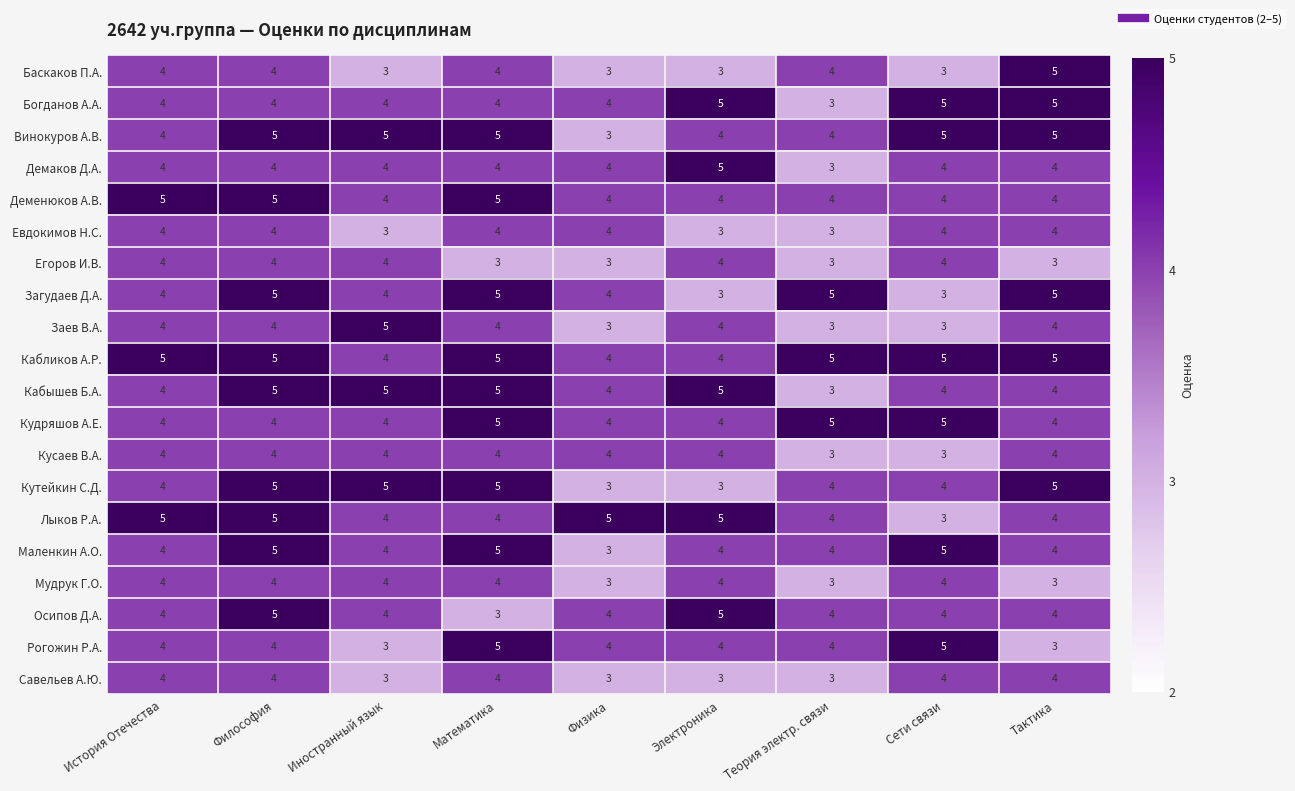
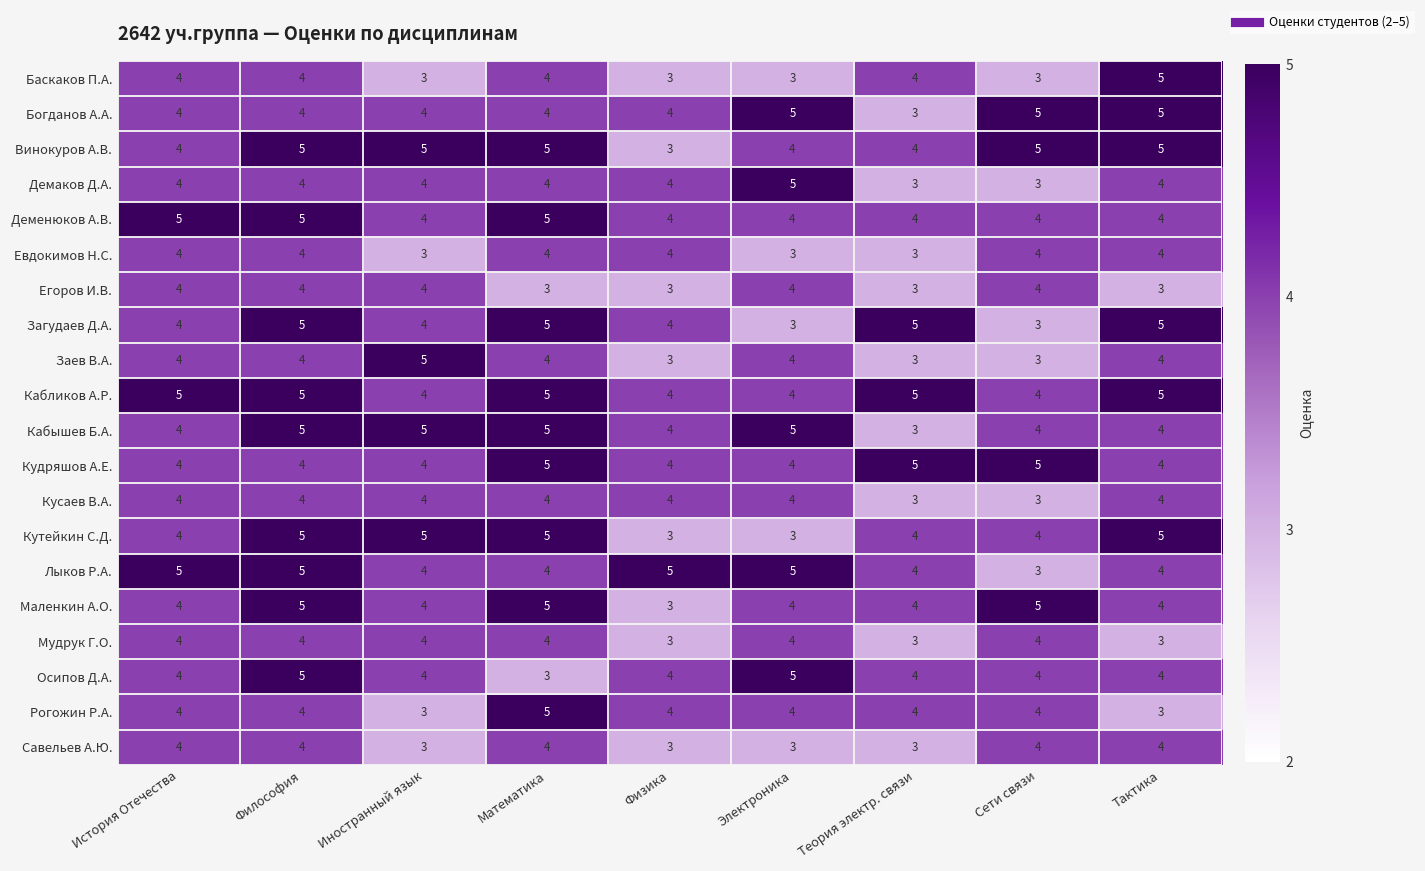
Демаков Д.А., Сети связи: 4 -> 3
Кабликов А.Р., Сети связи: 5 -> 4
Рогожин Р.А., Сети связи: 5 -> 4
